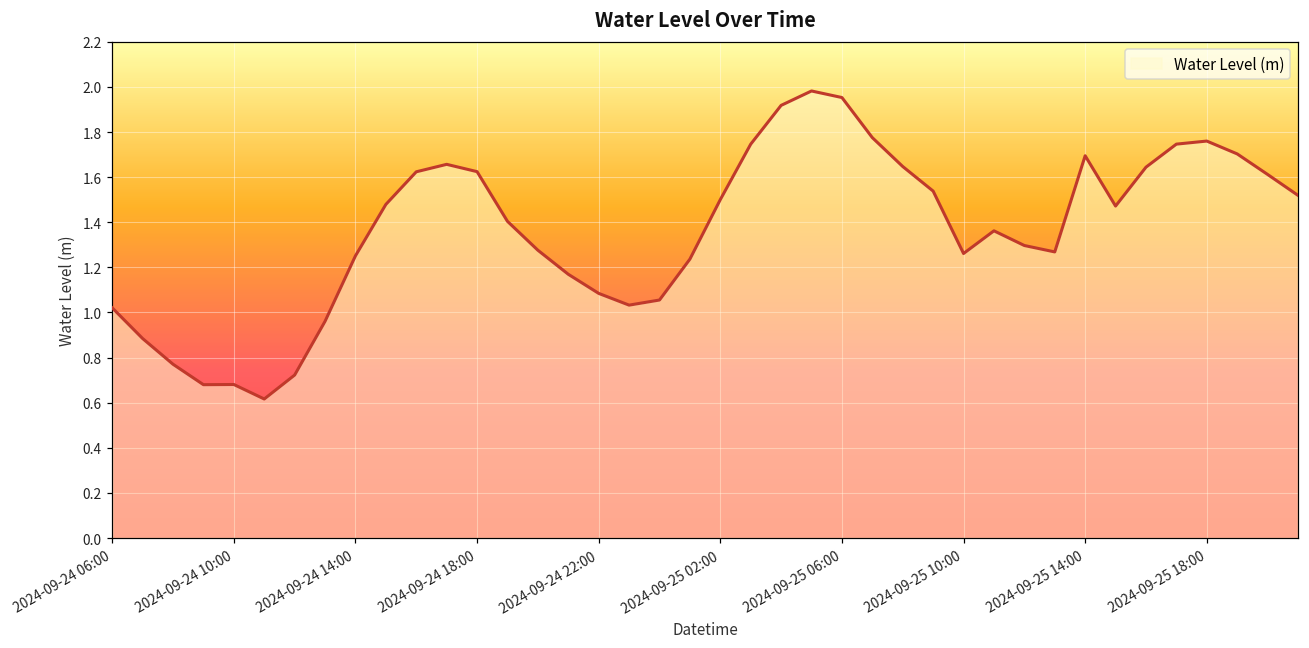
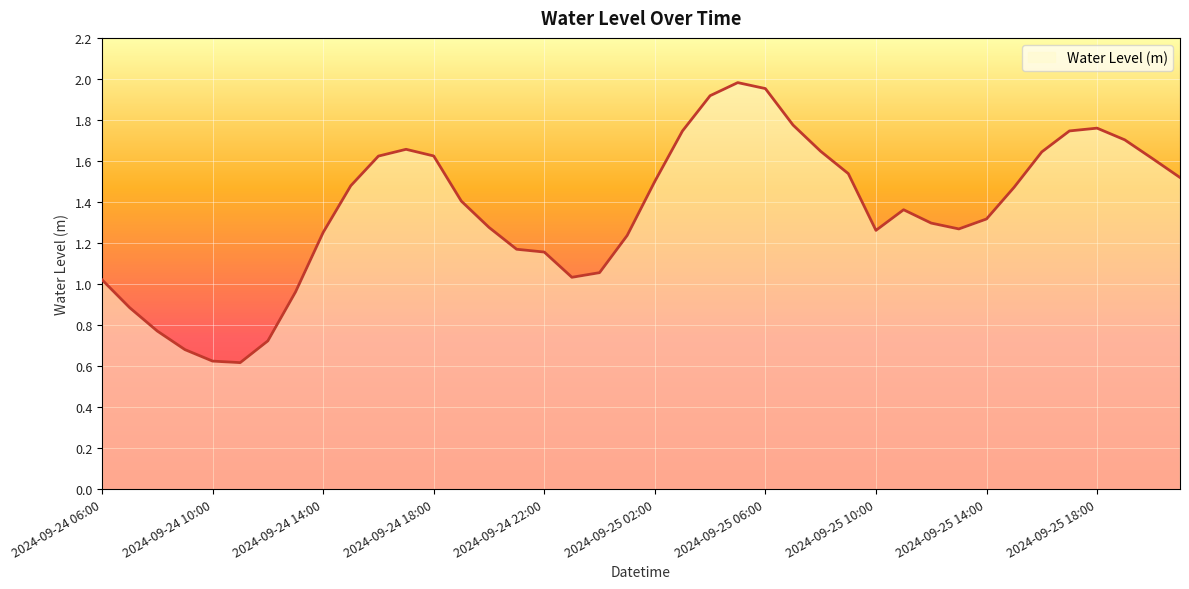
2024-09-24 10:00: 0.68 -> 0.62
2024-09-24 22:00: 1.08 -> 1.16
2024-09-25 14:00: 1.69 -> 1.32
